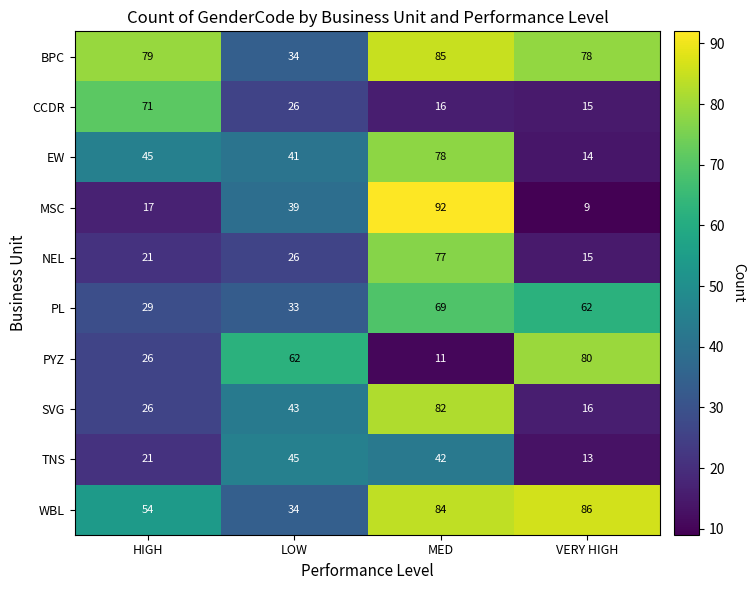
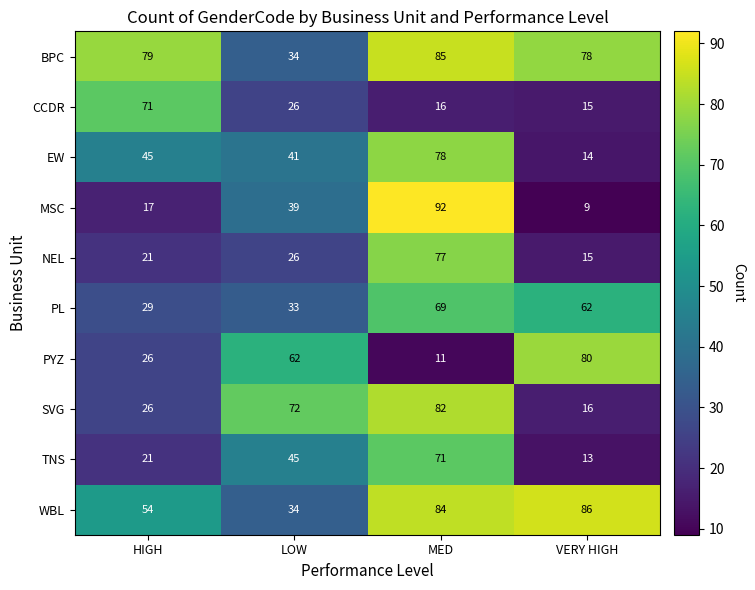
SVG, LOW: 43 -> 72
TNS, MED: 42 -> 71
